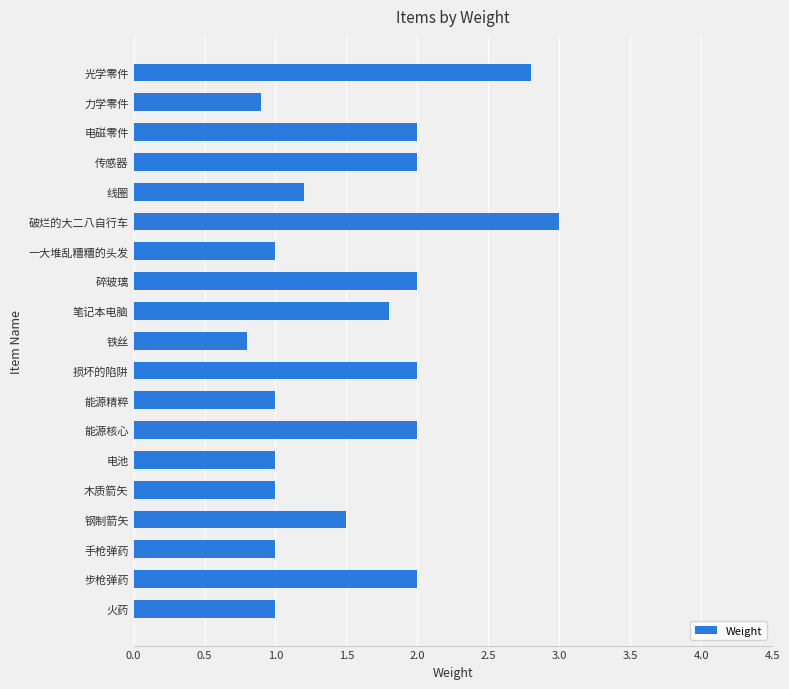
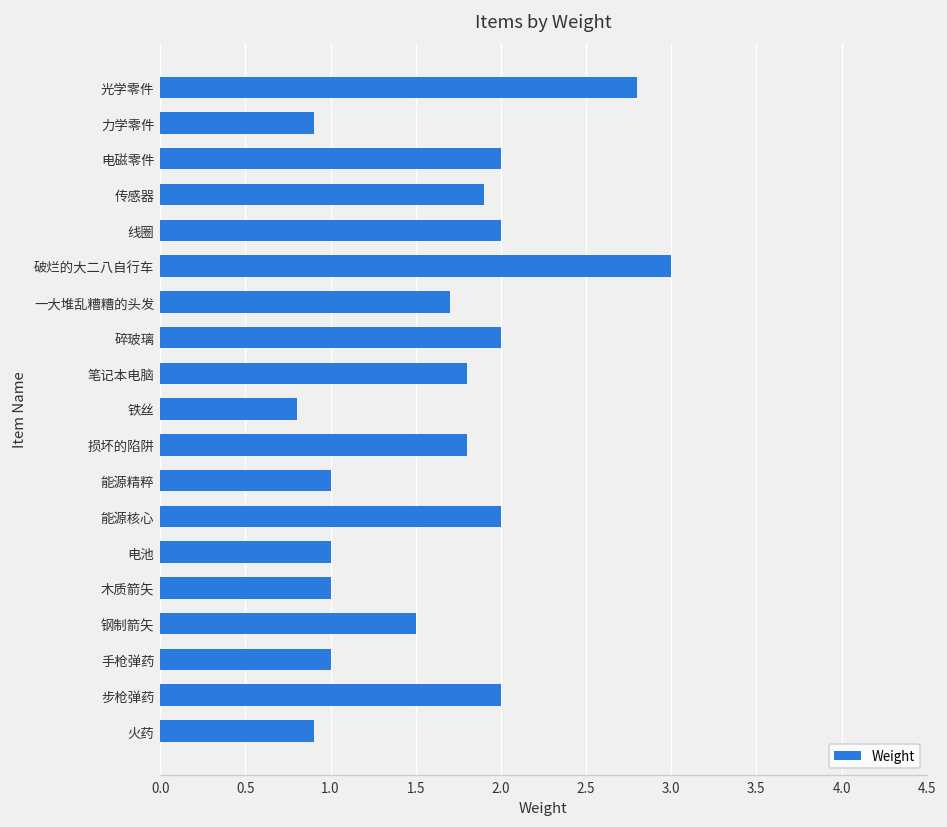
传感器: 2.0 -> 1.9
线圈: 1.2 -> 2.0
一大堆乱糟糟的头发: 1.0 -> 1.7
损坏的陷阱: 2.0 -> 1.8
火药: 1.0 -> 0.9
